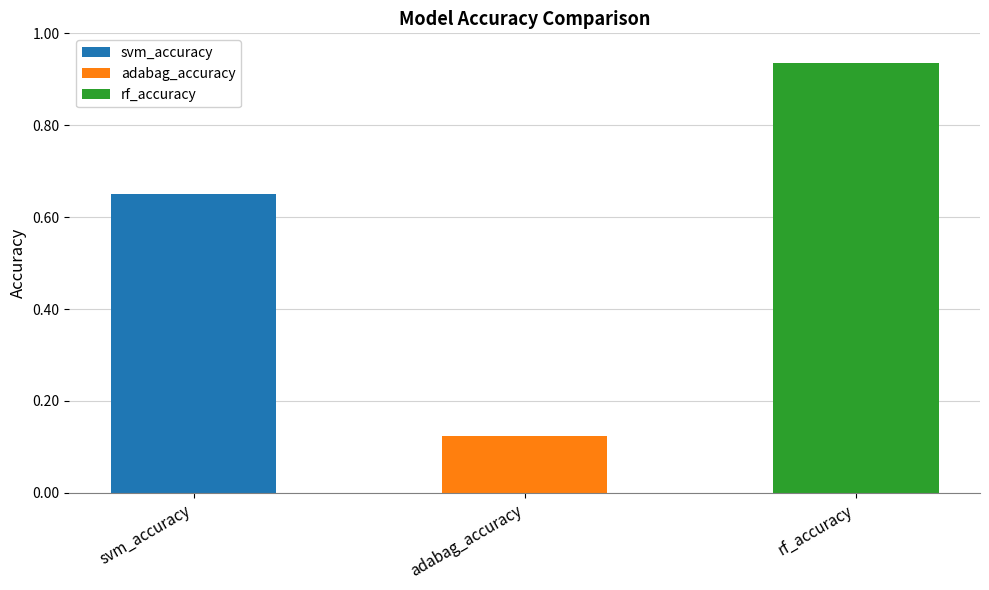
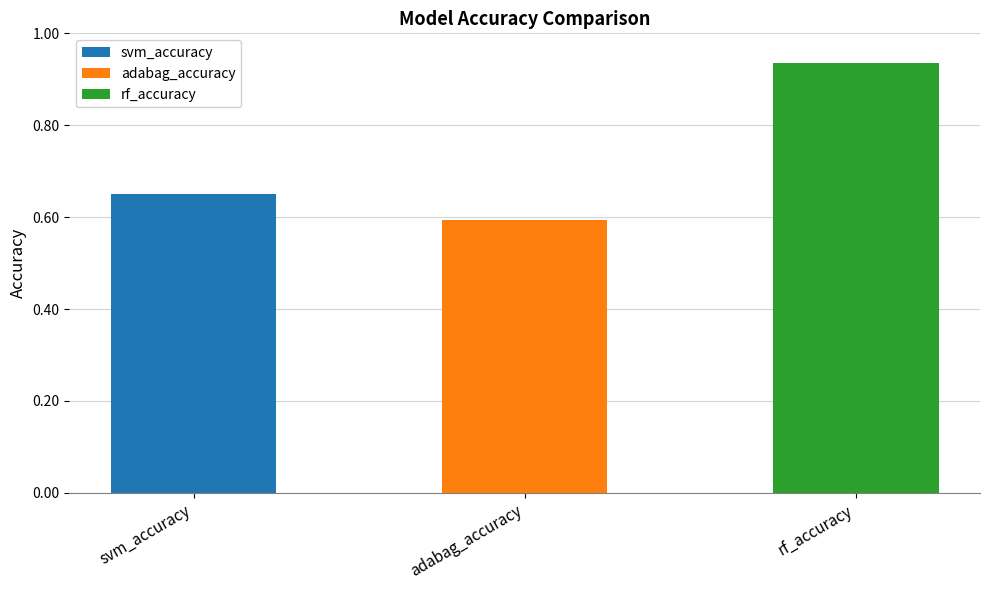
adabag_accuracy: 0.12 -> 0.59
